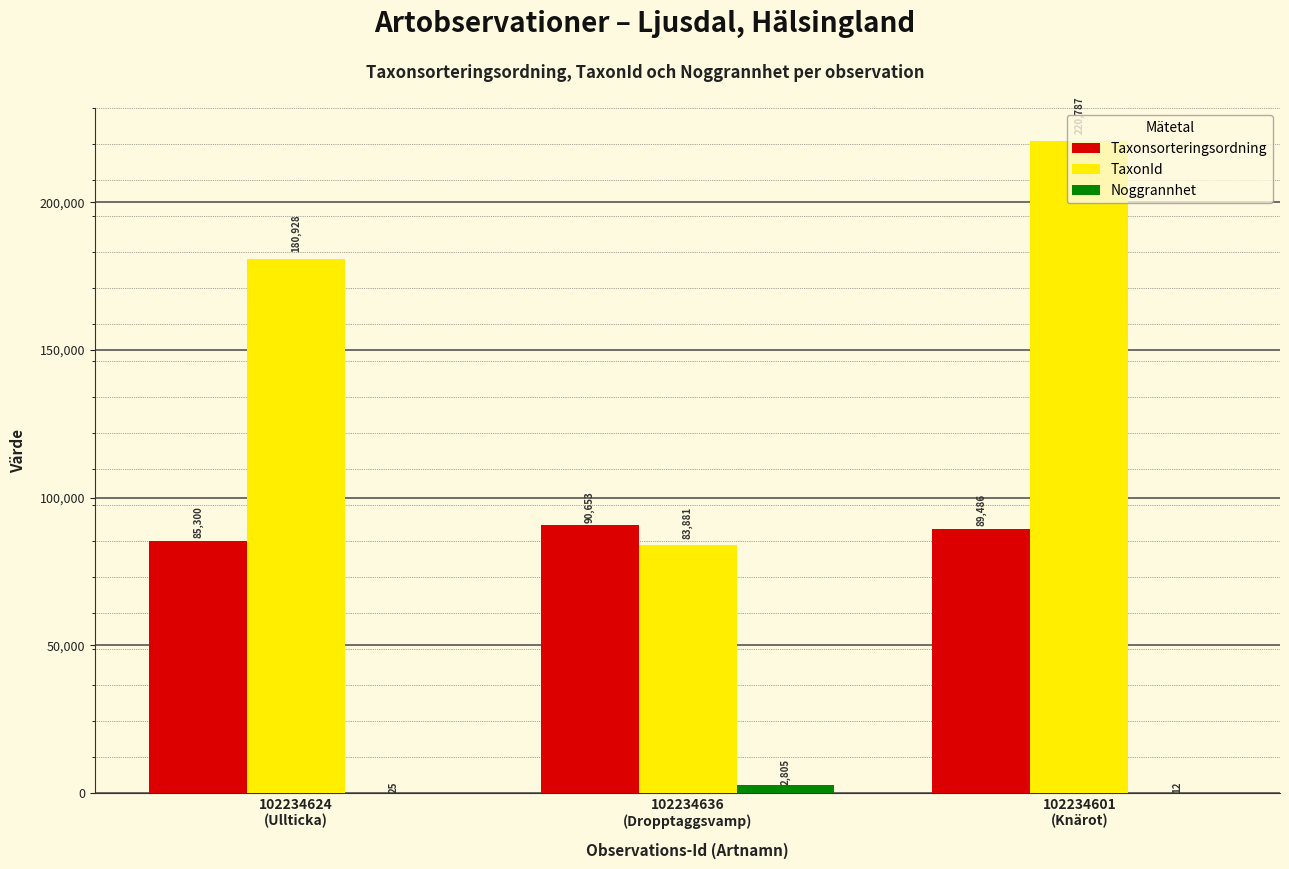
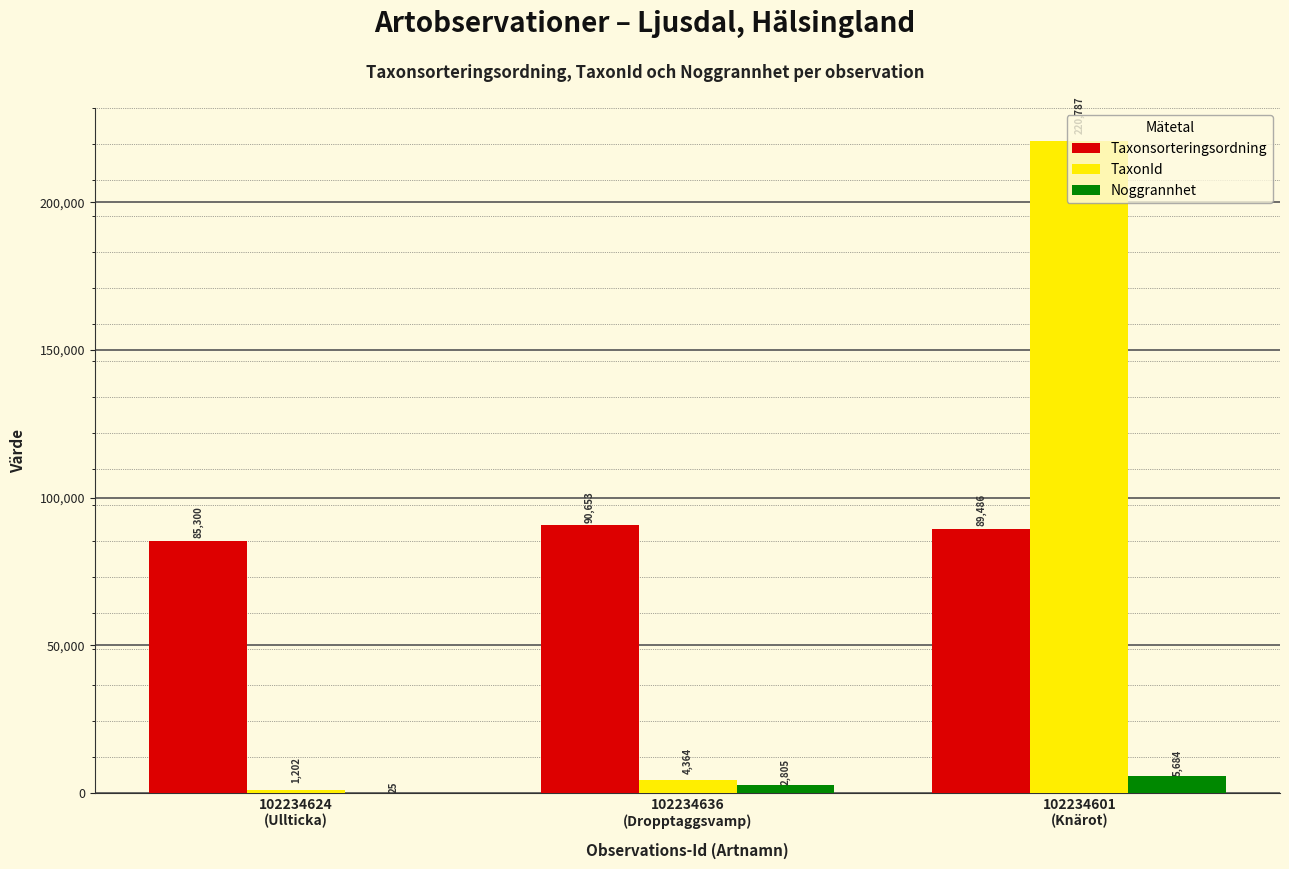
TaxonId, 102234624 (Ullticka): 180,928 -> 1,202
TaxonId, 102234636 (Dropptaggsvamp): 83,881 -> 4,364
Noggrannhet, 102234601 (Knärot): 12 -> 5,684
